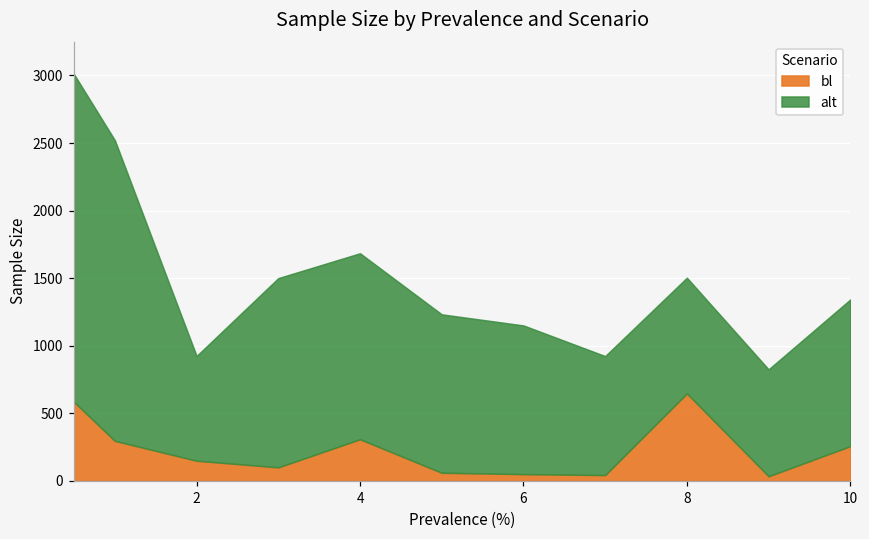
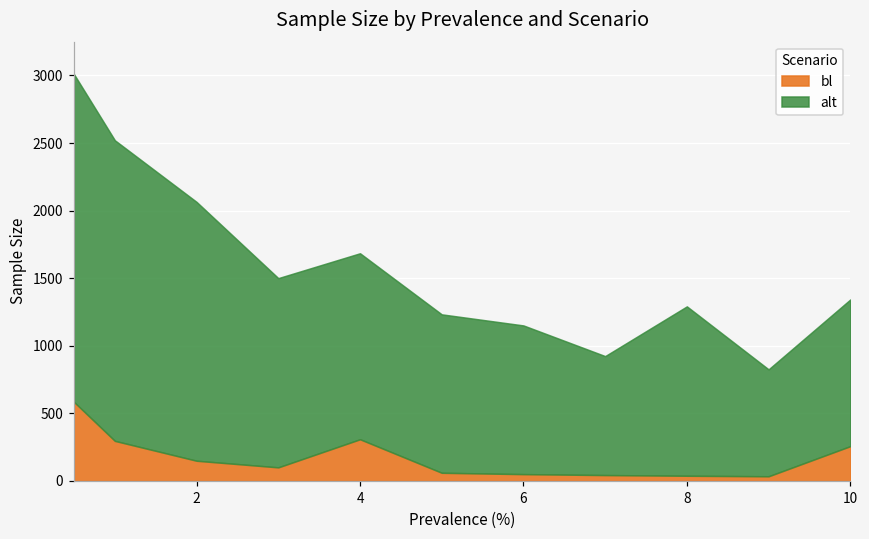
alt, 2: 780 -> 1920
bl, 8: 650 -> 40
alt, 8: 860 -> 1250
